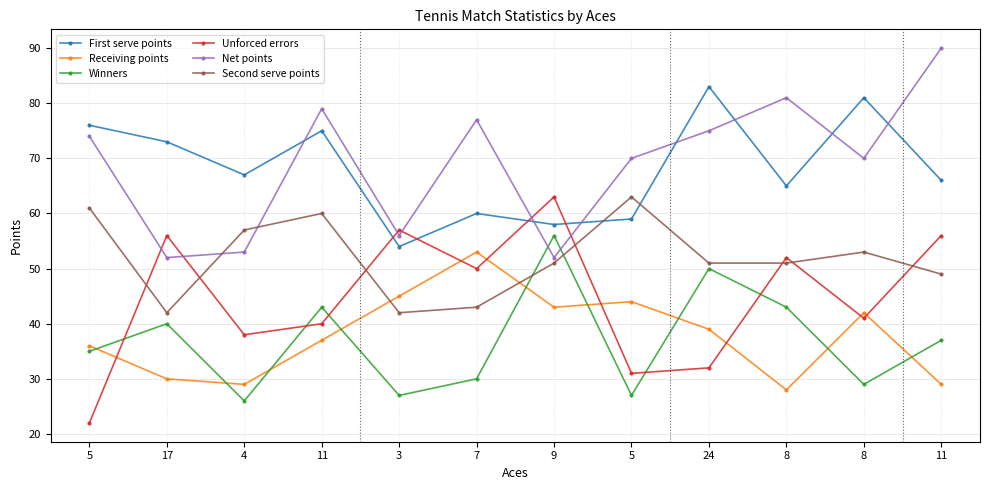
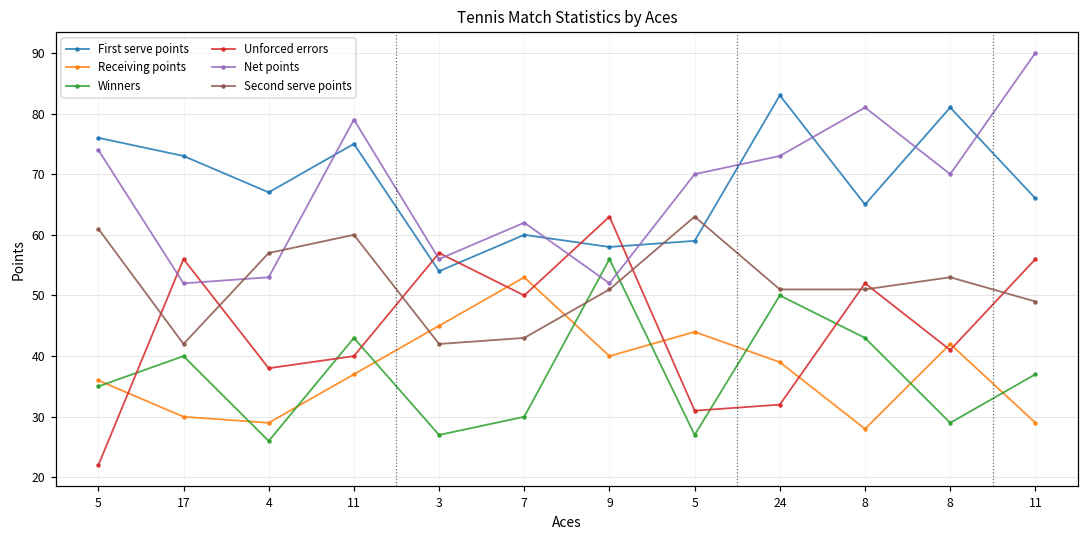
Net points, 7: 77 -> 62
Receiving points, 9: 43 -> 40
Net points, 24: 75 -> 73
